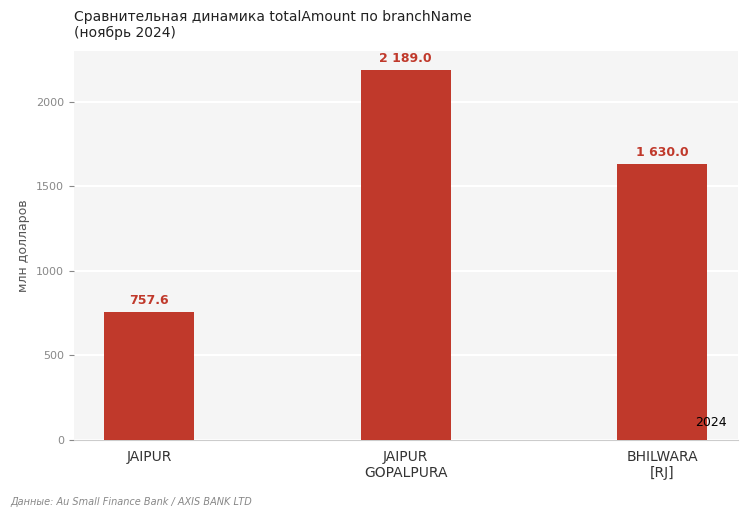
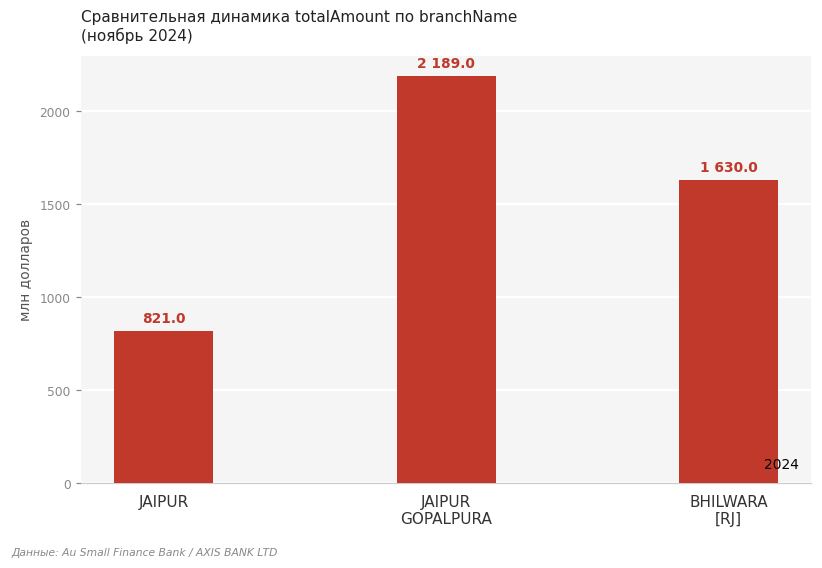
JAIPUR: 757.6 -> 821.0
